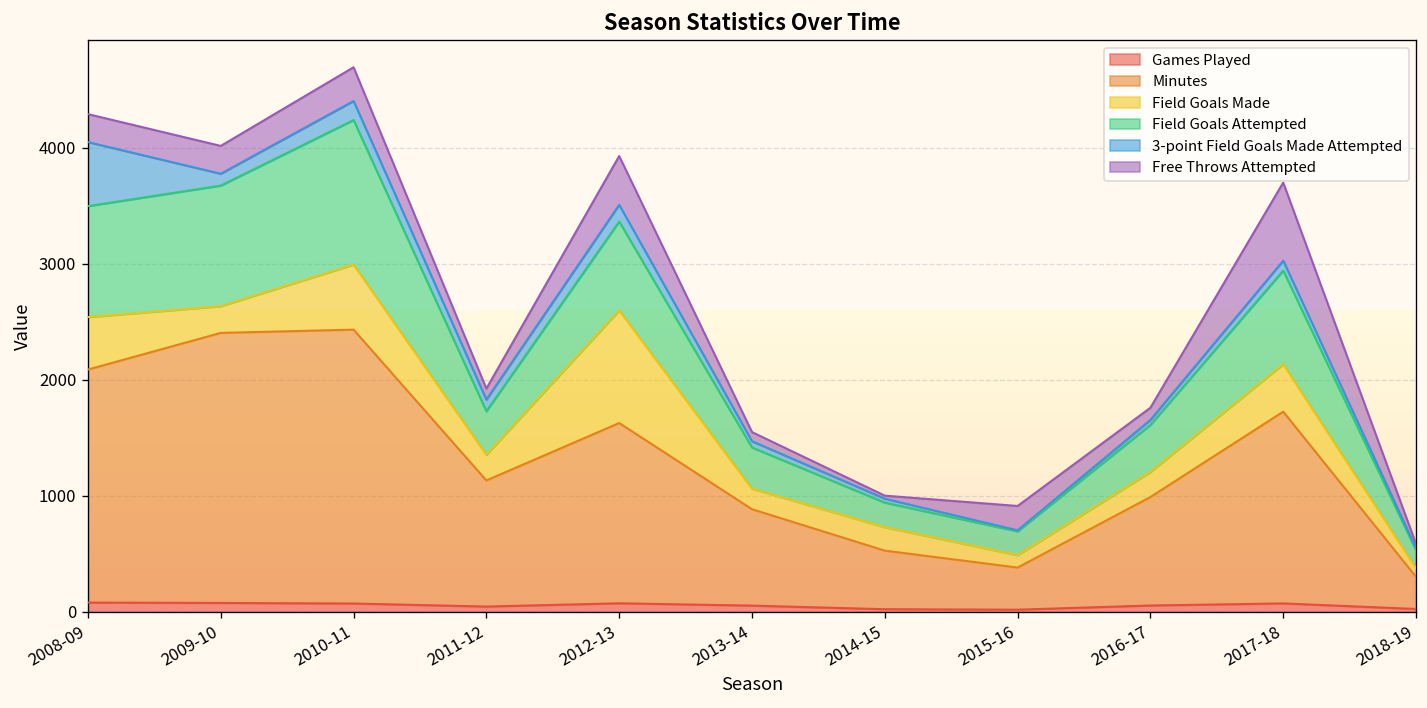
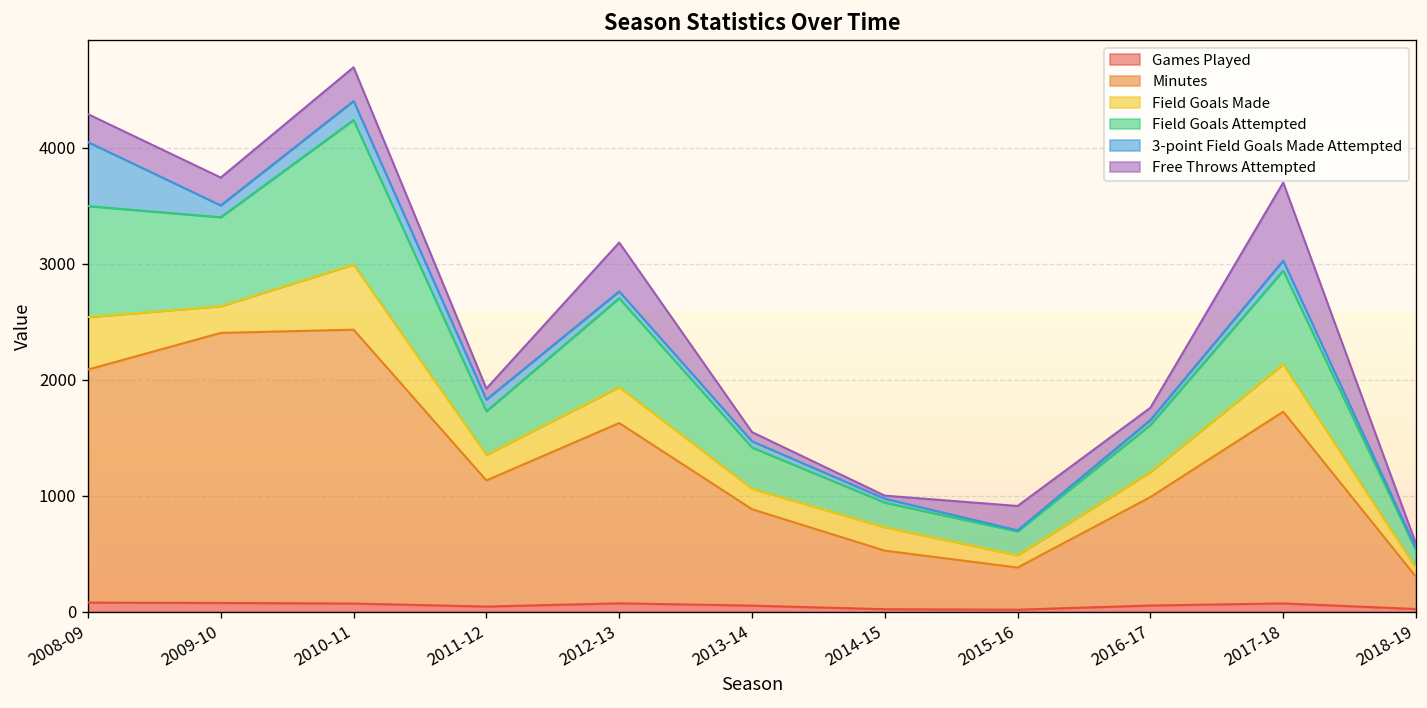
Field Goals Attempted, 2009-10: 1000 -> 800
Field Goals Made, 2012-13: 1000 -> 300
3-point Field Goals Made Attempted, 2012-13: 140 -> 60
